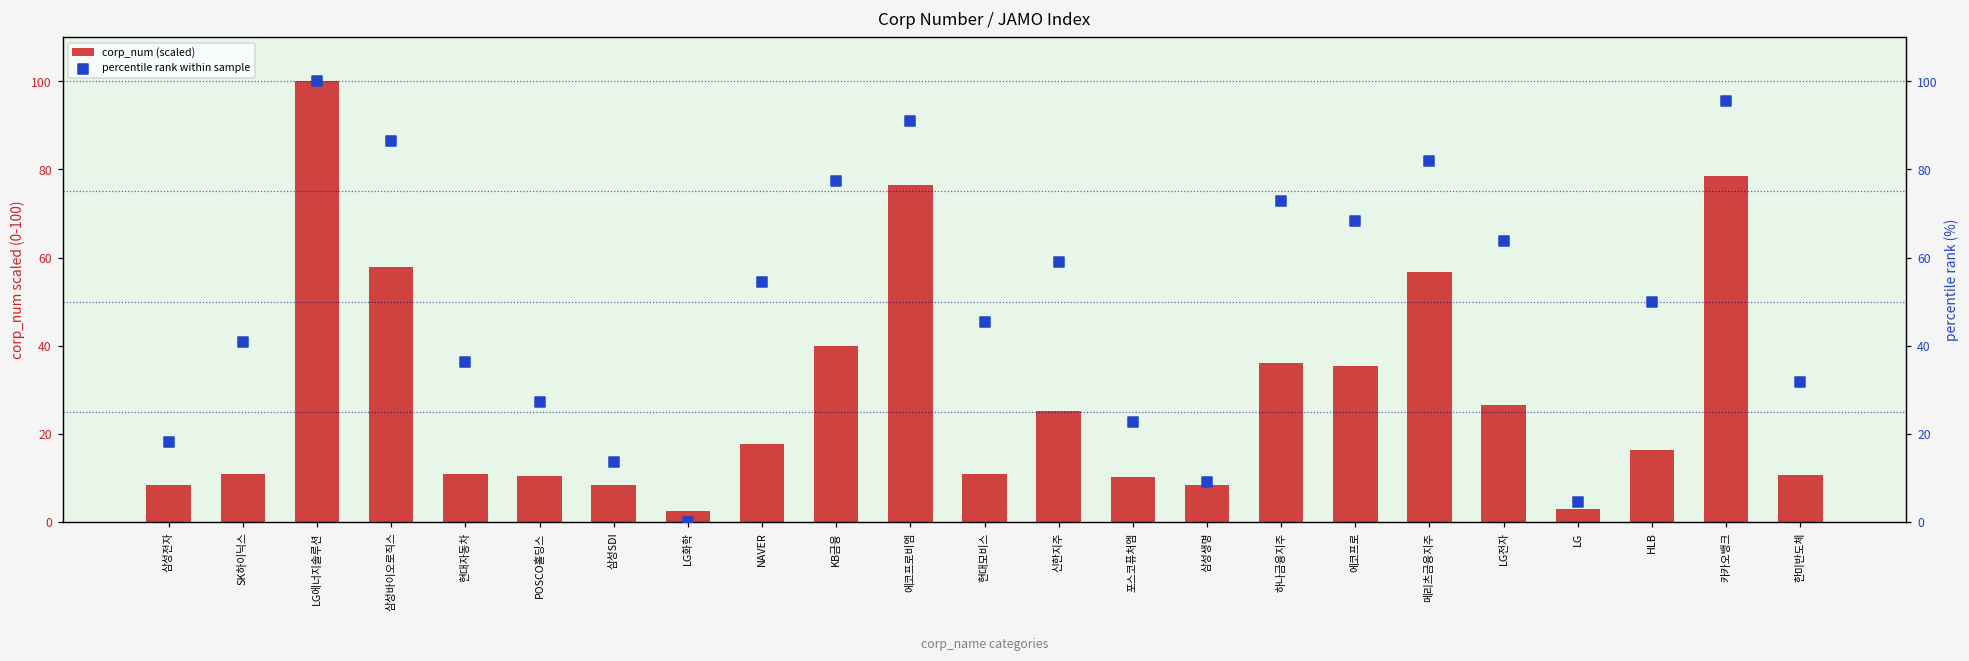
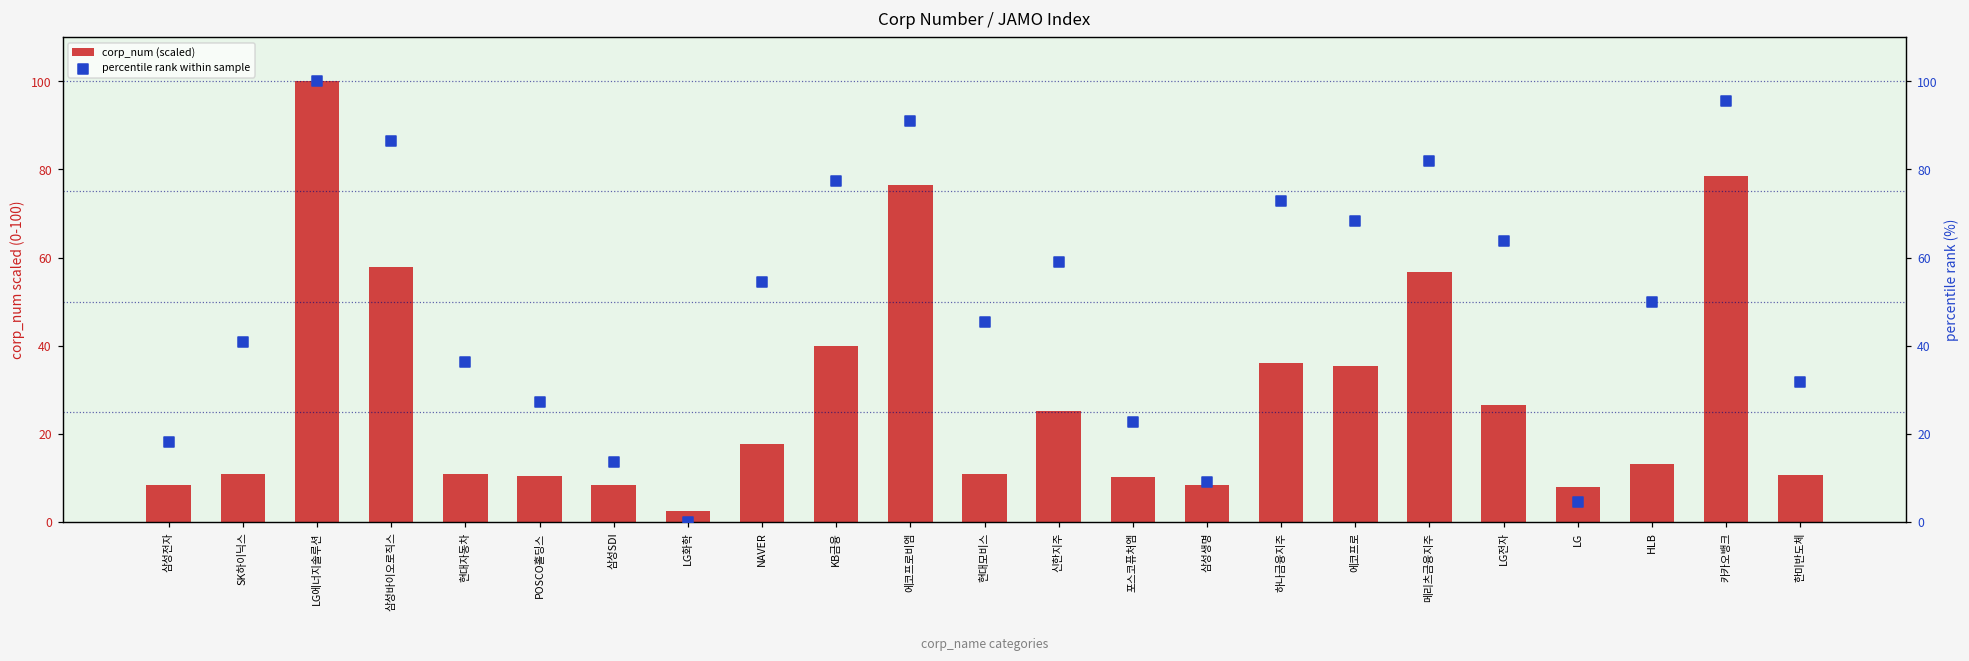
corp_num (scaled), LG: 3 -> 8
corp_num (scaled), HLB: 16 -> 13
